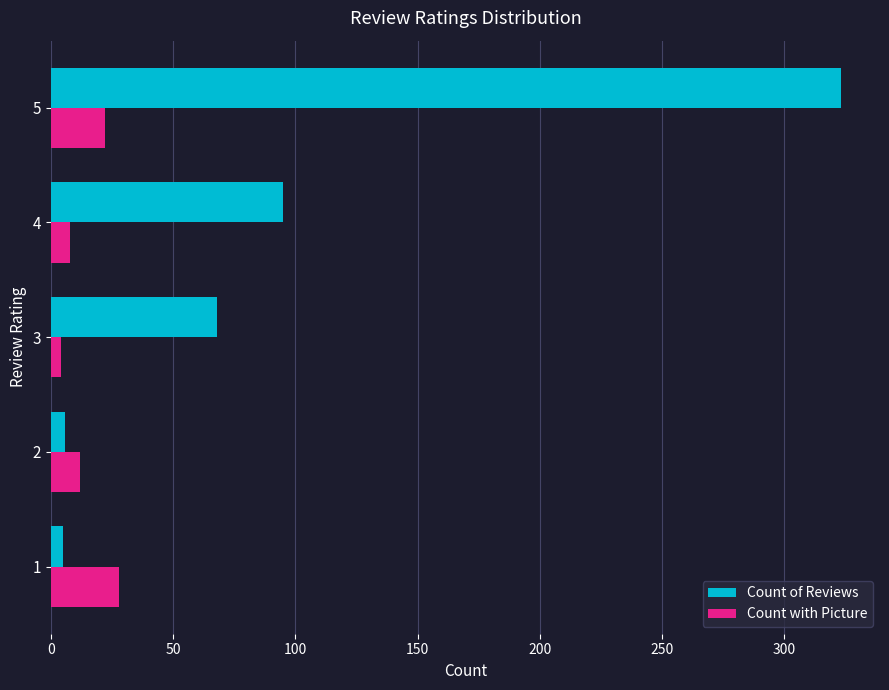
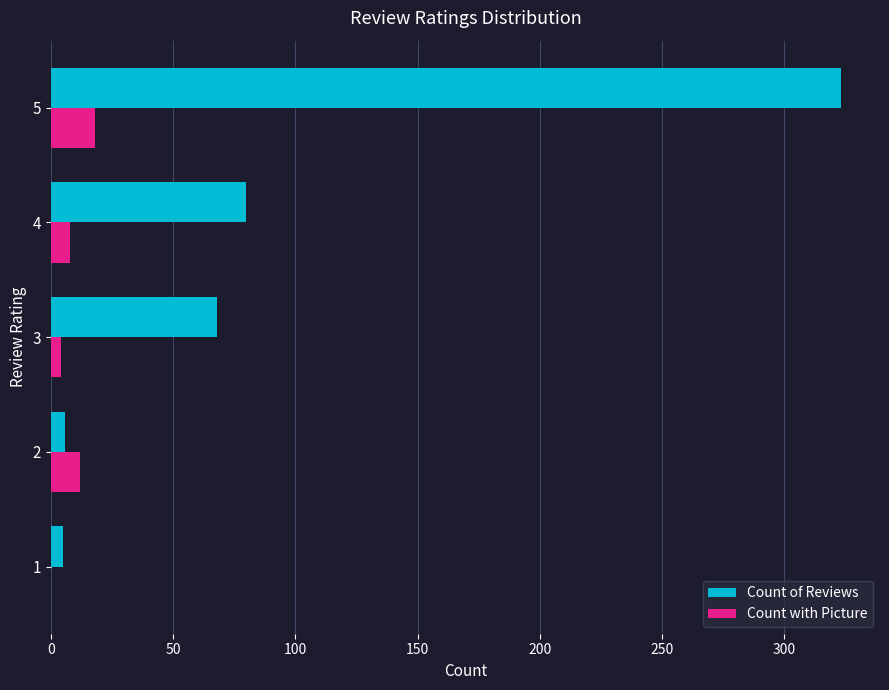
Count with Picture, 5: 22 -> 18
Count of Reviews, 4: 95 -> 80
Count with Picture, 1: 28 -> 0
